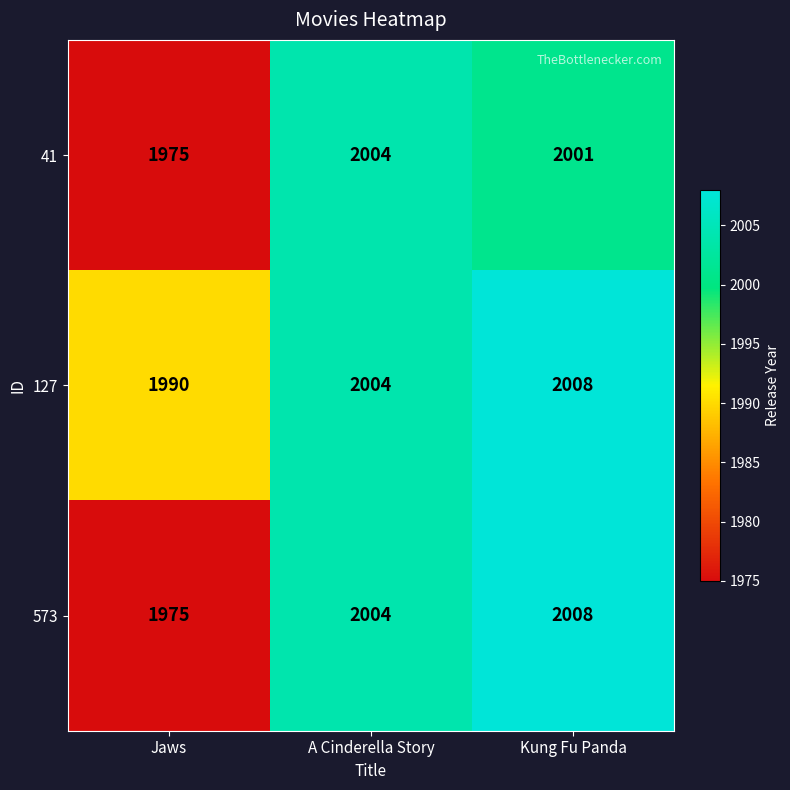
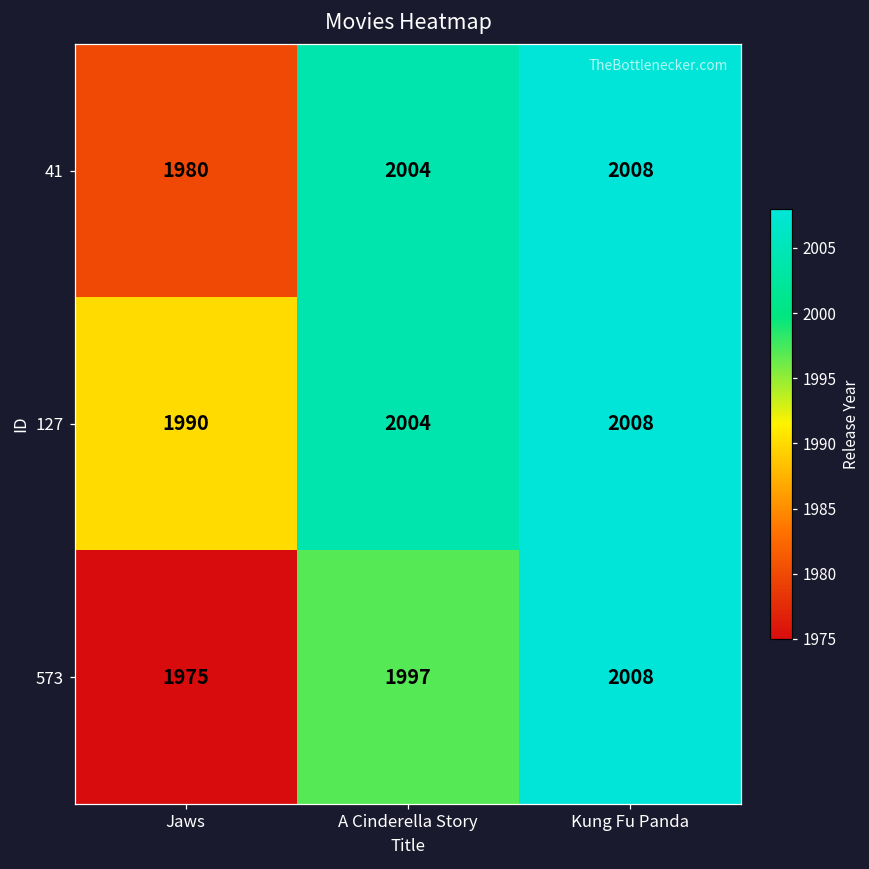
41, Jaws: 1975 -> 1980
41, Kung Fu Panda: 2001 -> 2008
573, A Cinderella Story: 2004 -> 1997
